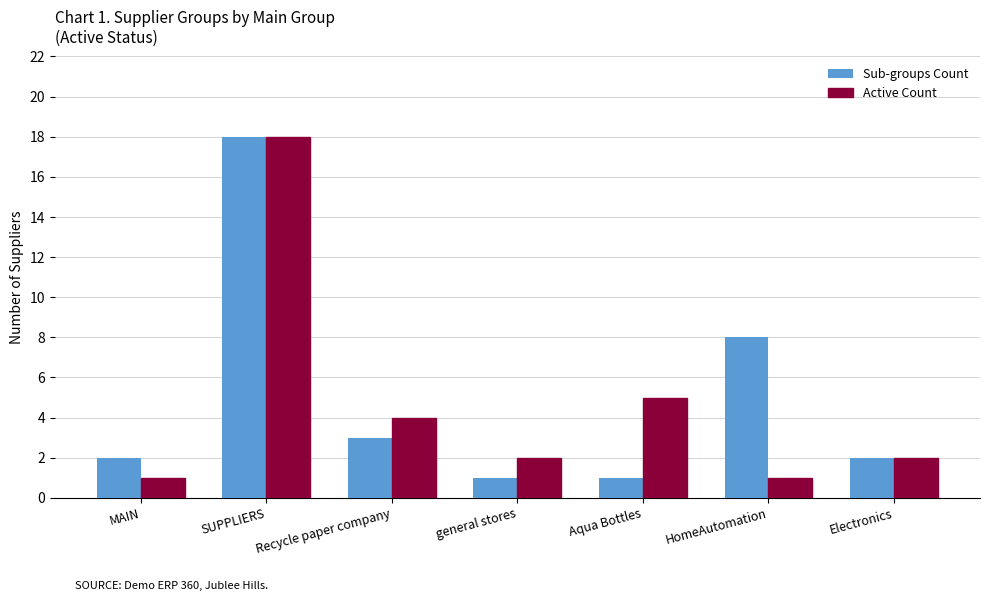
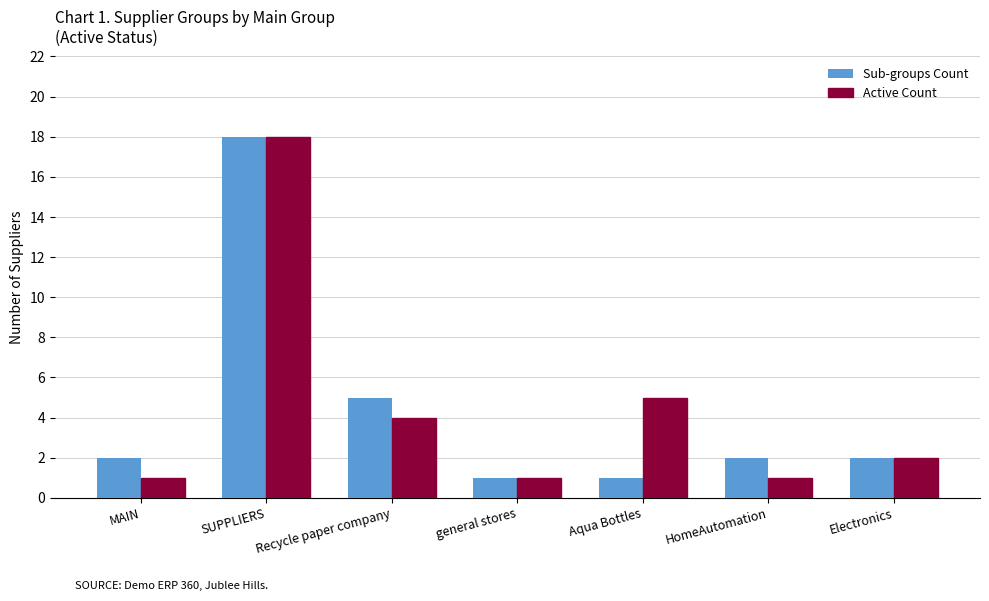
Sub-groups Count, Recycle paper company: 3 -> 5
Active Count, general stores: 2 -> 1
Sub-groups Count, HomeAutomation: 8 -> 2
